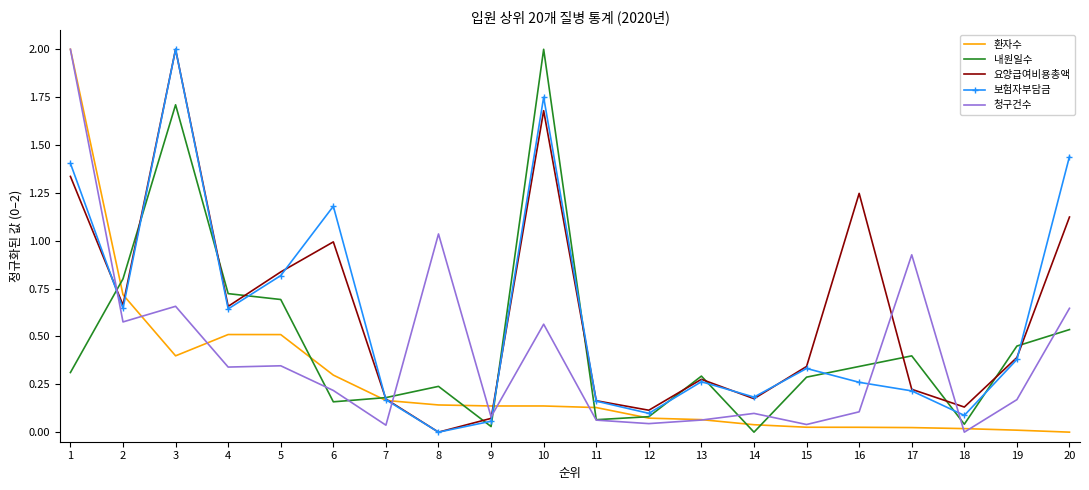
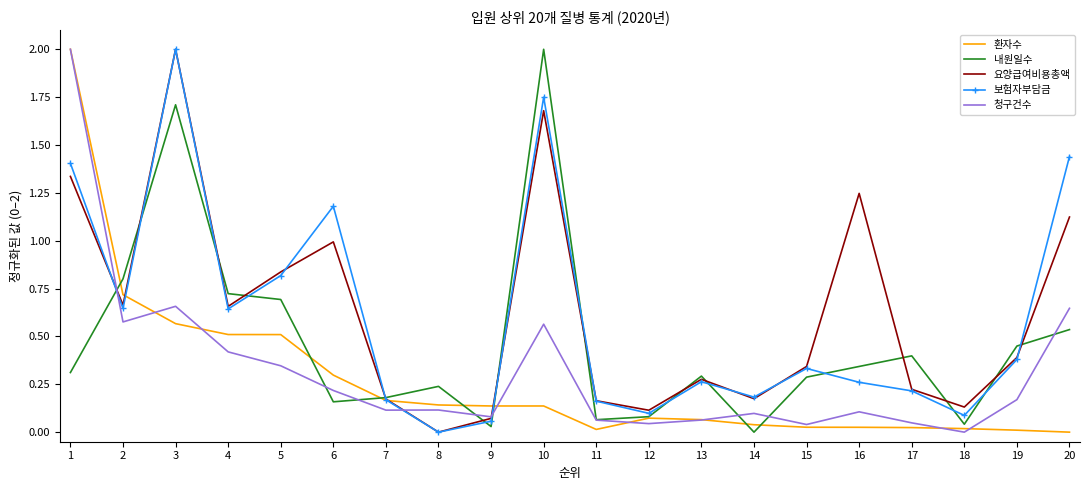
환자수, 3: 0.40 -> 0.57
청구건수, 4: 0.34 -> 0.42
청구건수, 7: 0.04 -> 0.11
청구건수, 8: 1.04 -> 0.12
환자수, 11: 0.13 -> 0.01
청구건수, 17: 0.93 -> 0.05
